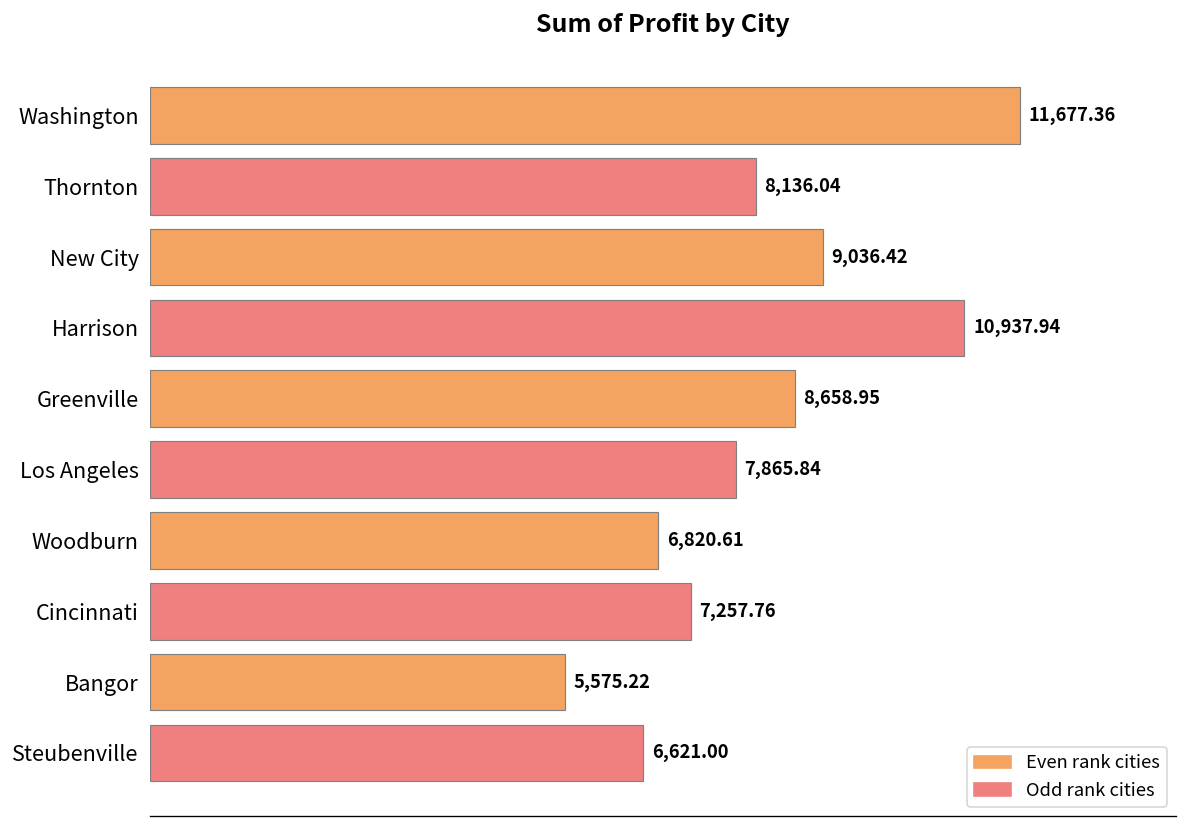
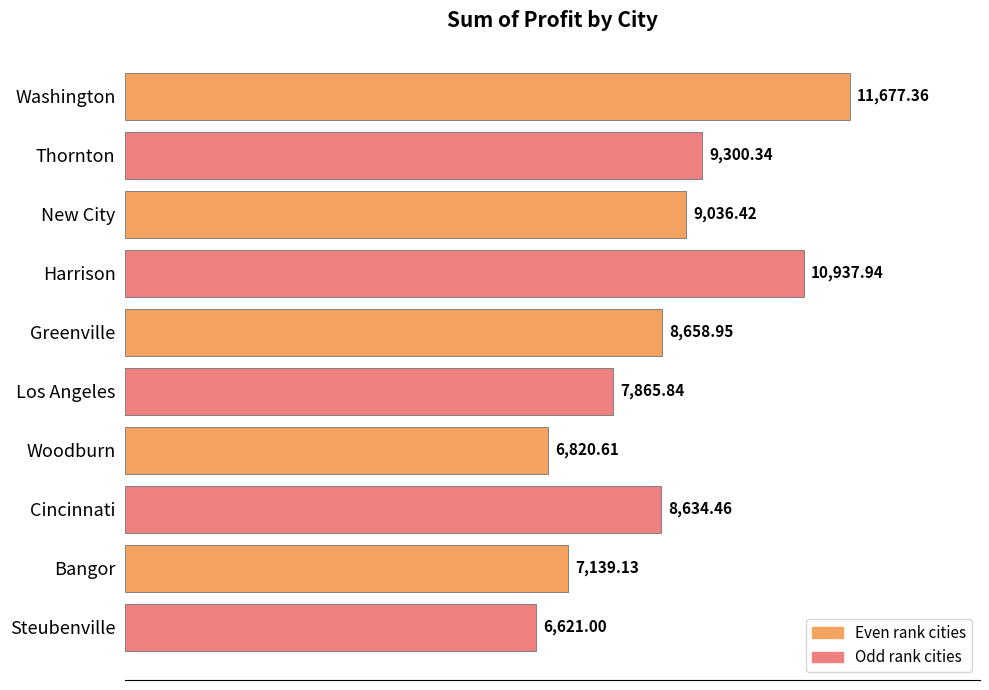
Thornton: 8,136.04 -> 9,300.34
Cincinnati: 7,257.76 -> 8,634.46
Bangor: 5,575.22 -> 7,139.13
